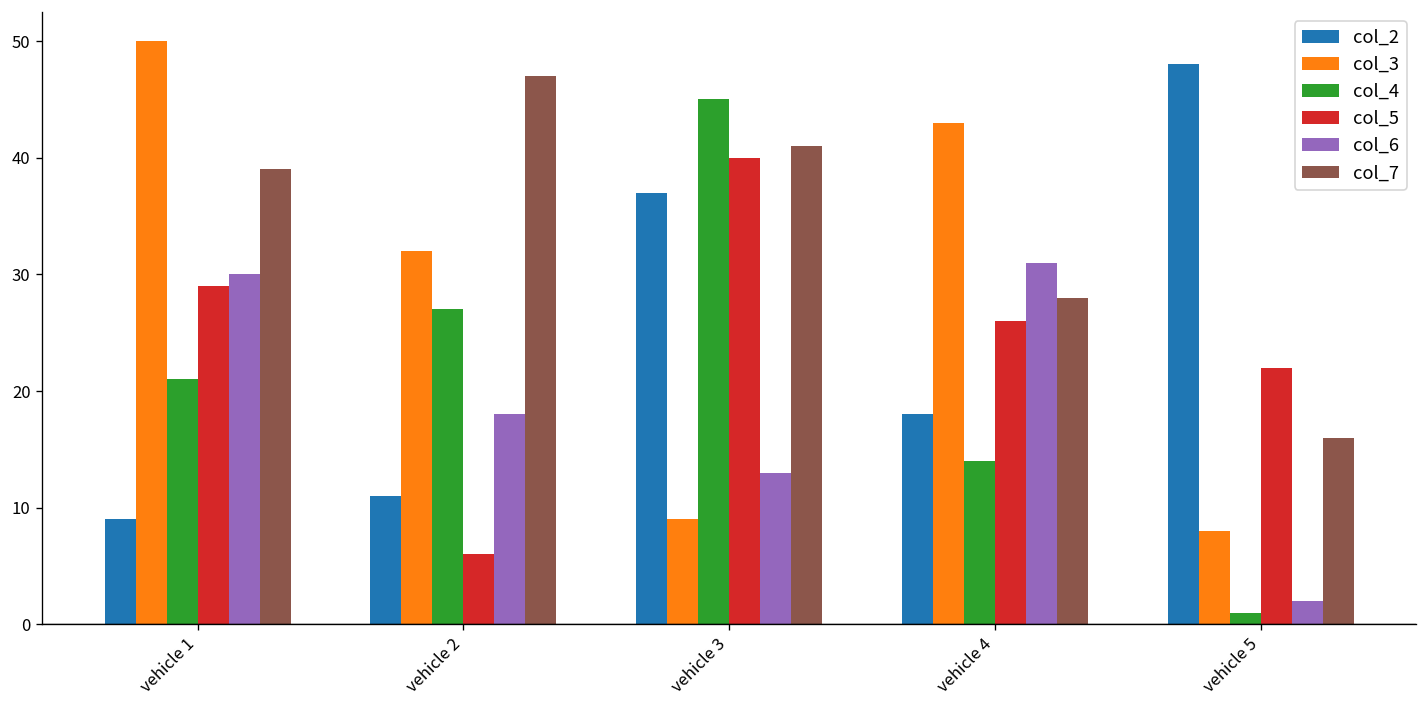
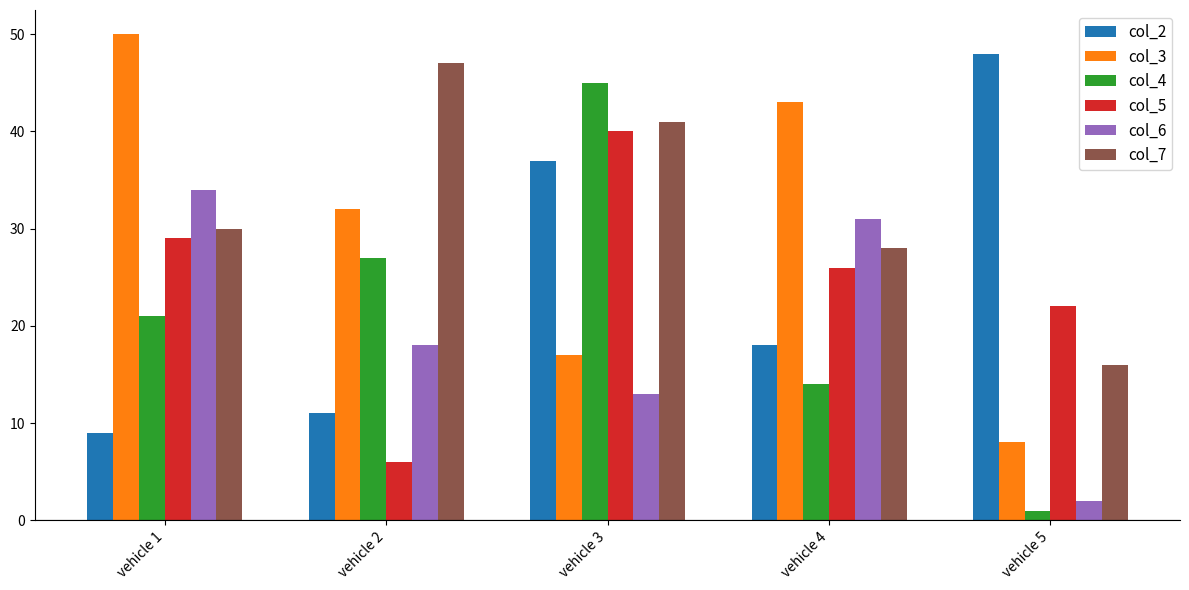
col_6, vehicle 1: 30 -> 34
col_7, vehicle 1: 39 -> 30
col_3, vehicle 3: 9 -> 17
